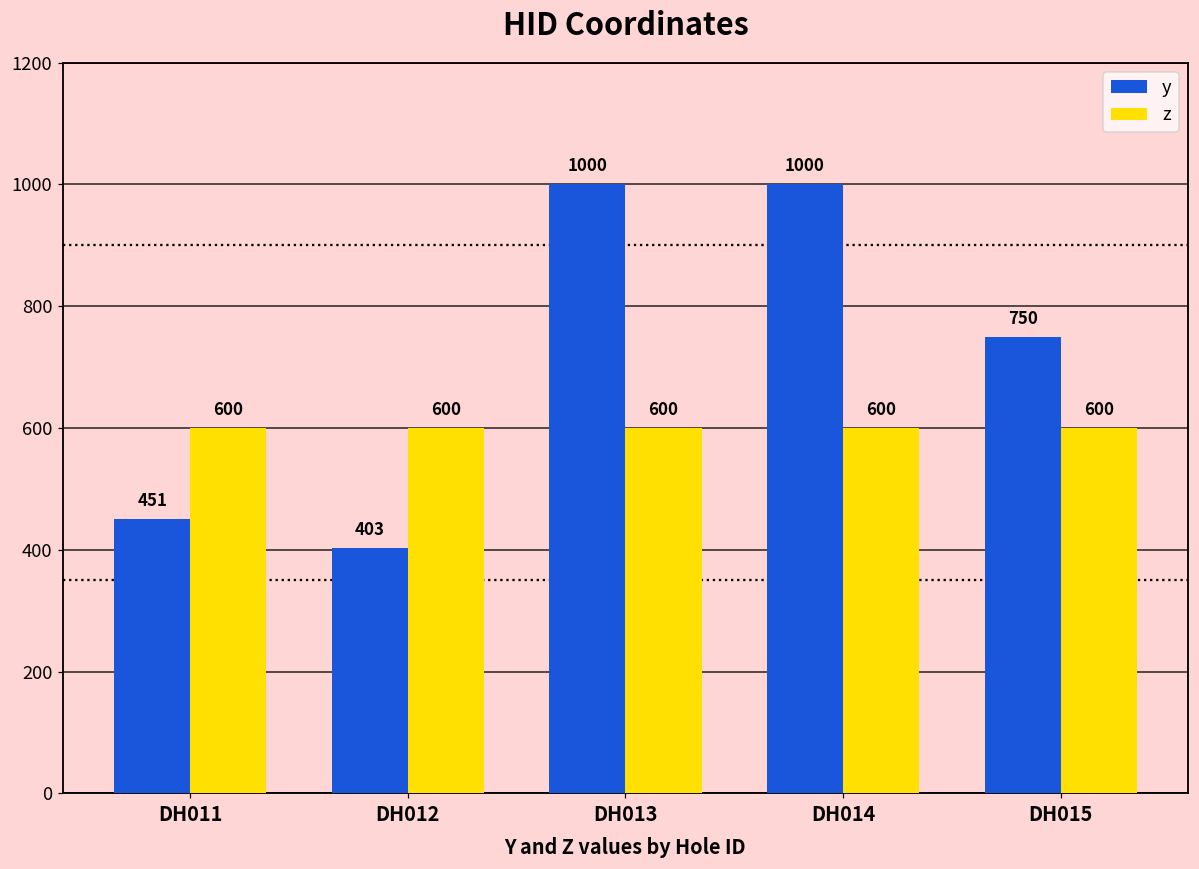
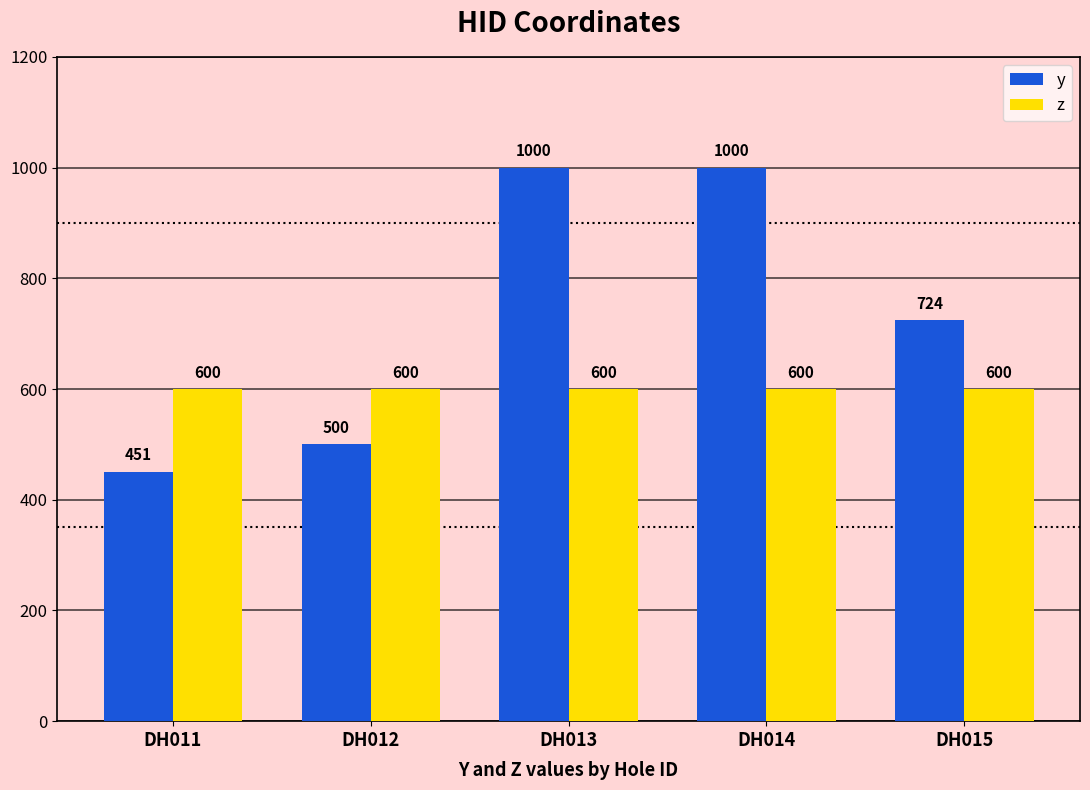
y, DH012: 403 -> 500
y, DH015: 750 -> 724
